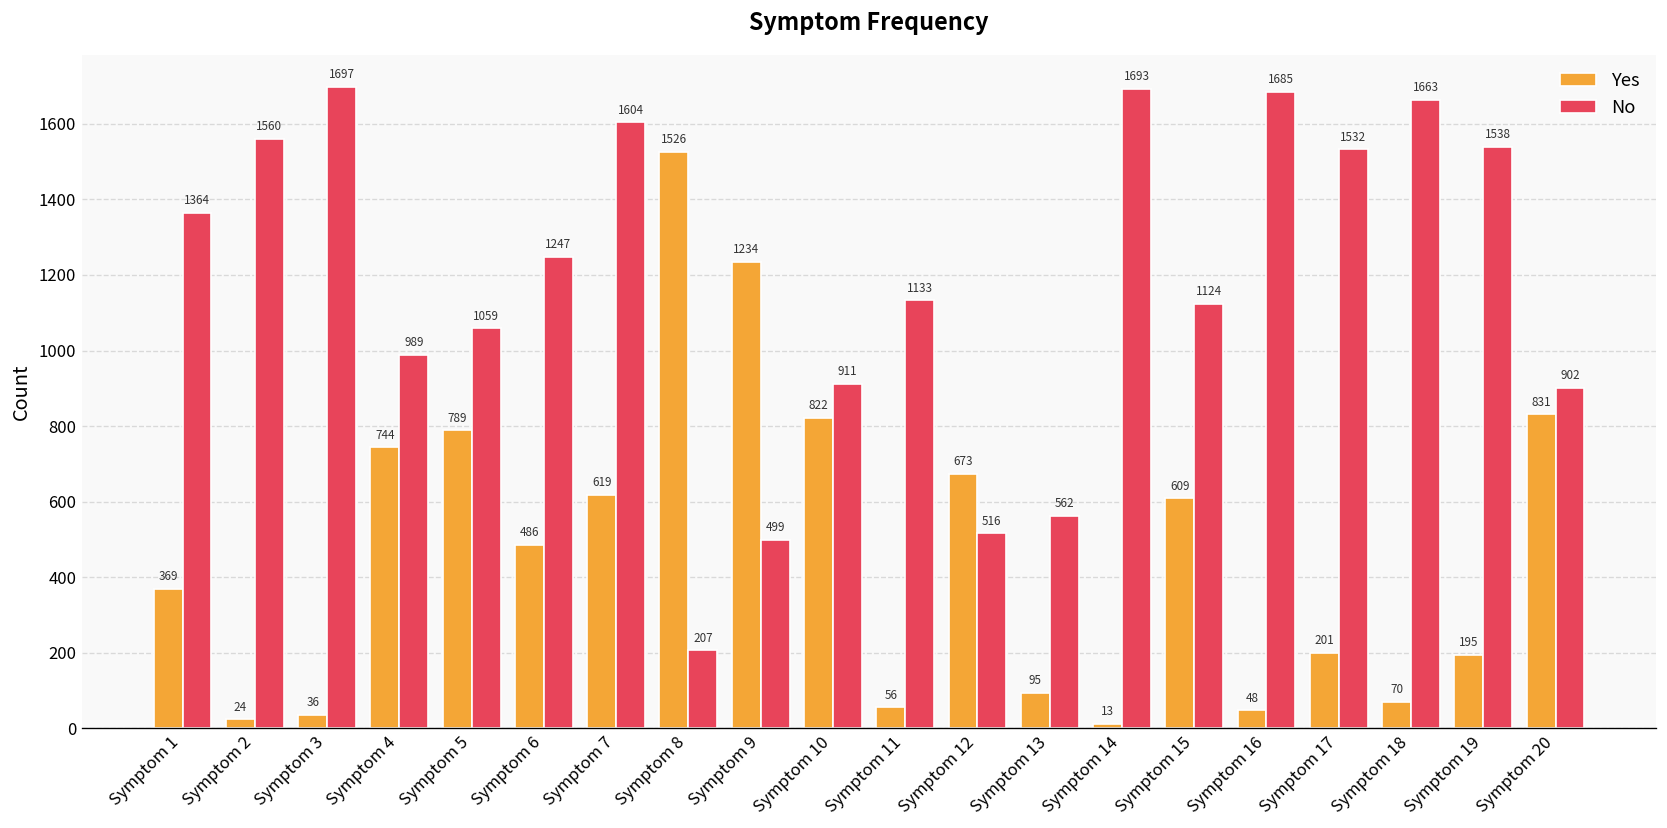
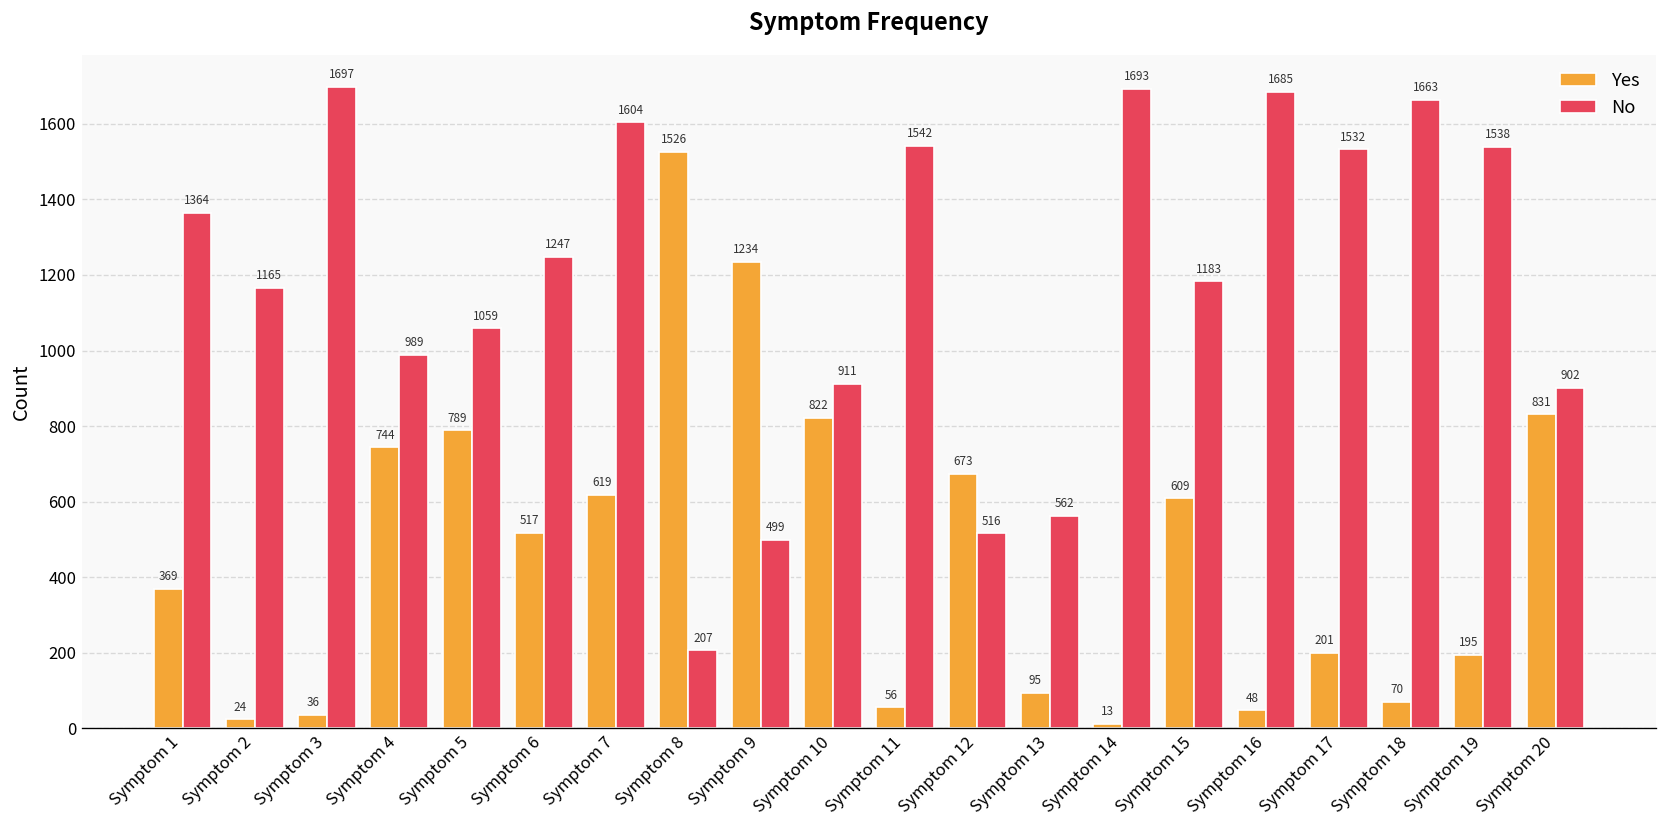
No, Symptom 2: 1560 -> 1165
Yes, Symptom 6: 486 -> 517
No, Symptom 11: 1133 -> 1542
No, Symptom 15: 1124 -> 1183
